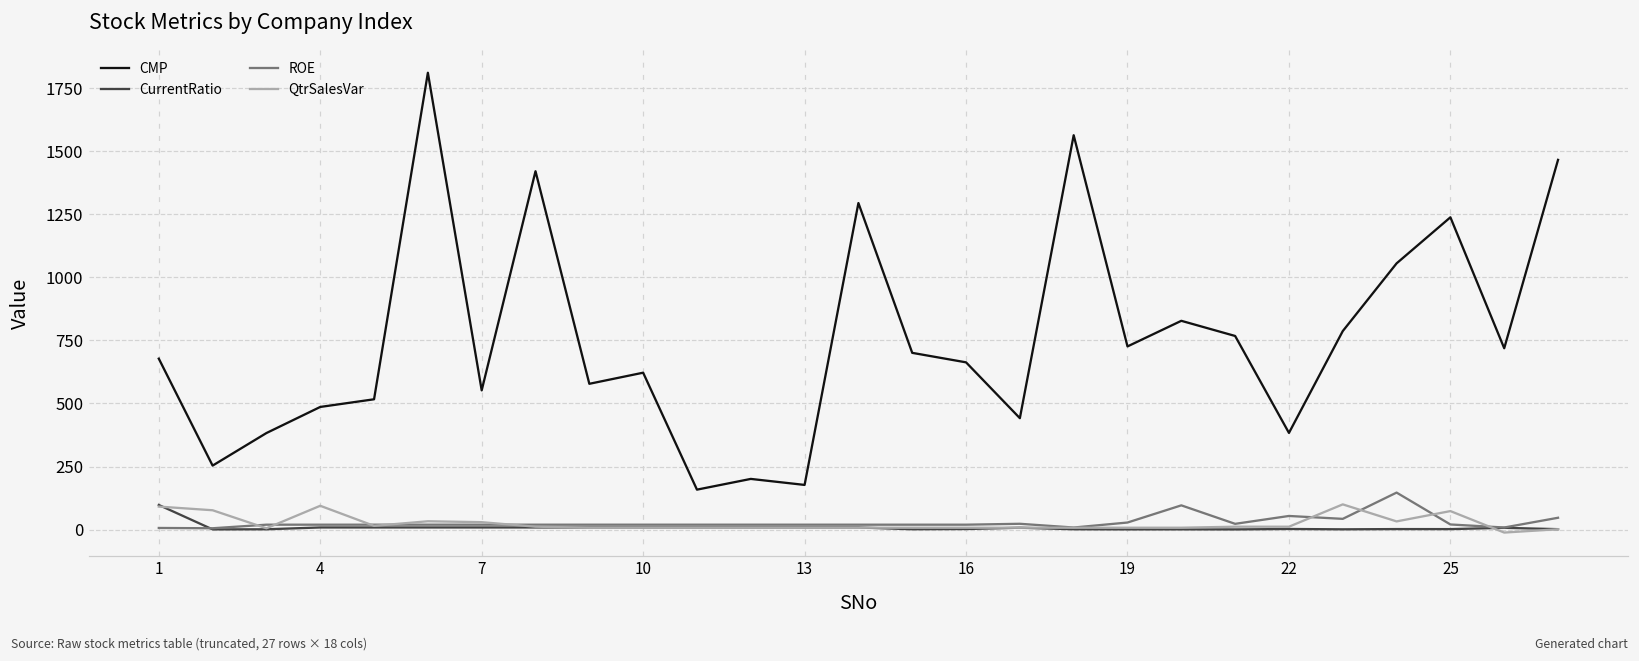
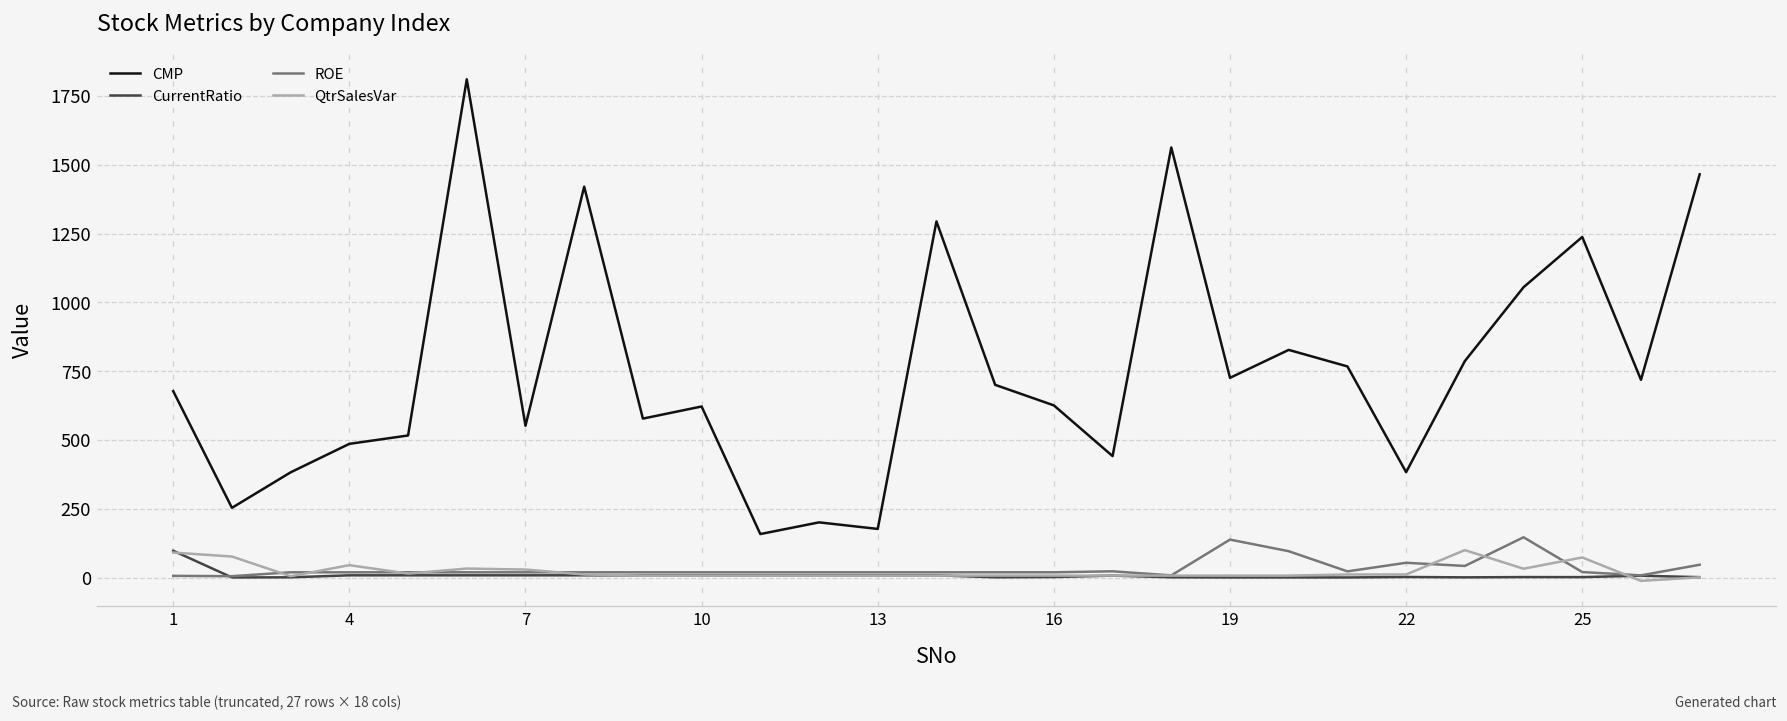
QtrSalesVar, 4: 90 -> 50
CMP, 16: 660 -> 630
ROE, 19: 30 -> 140
